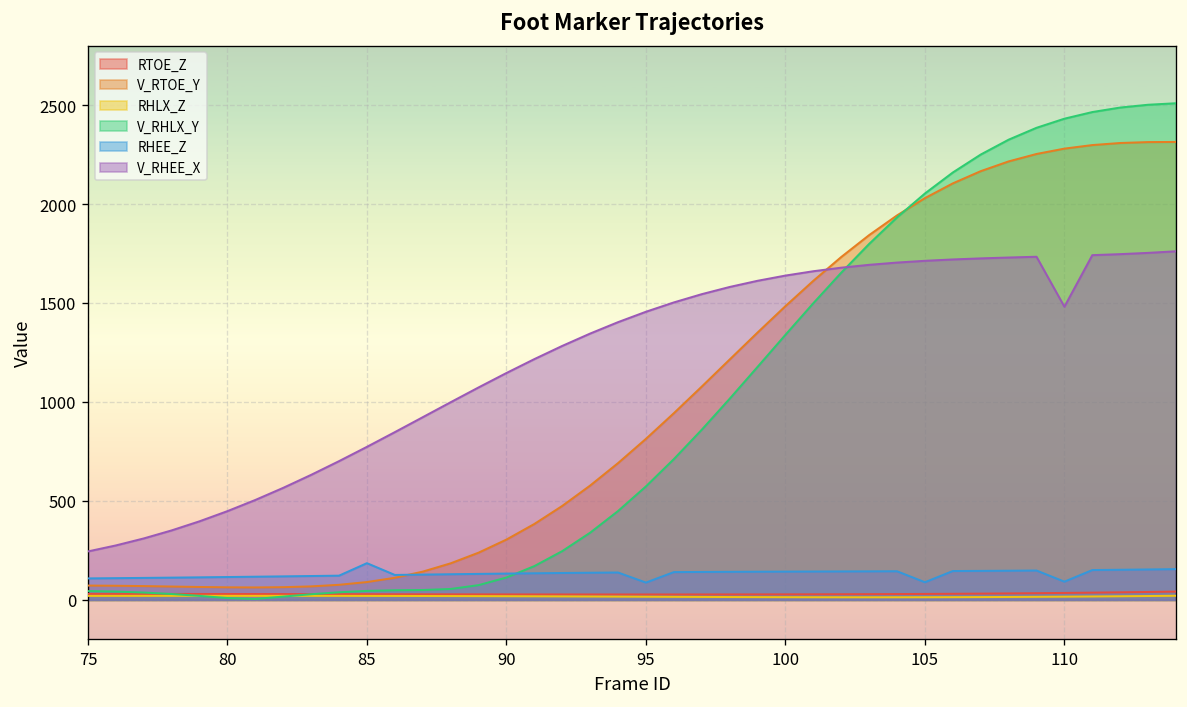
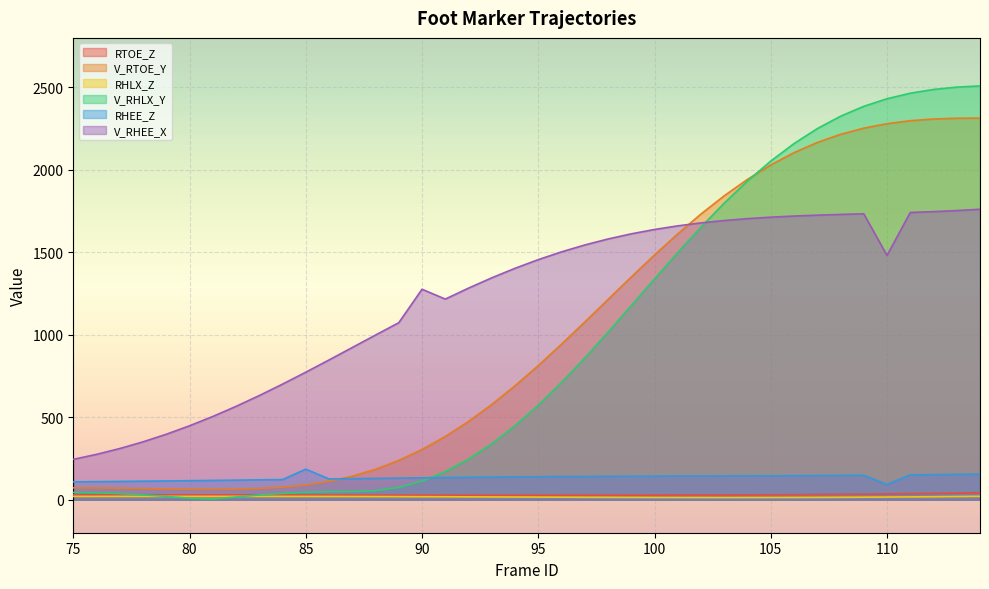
V_RHEE_X, 90: 1150 -> 1280
RHEE_Z, 95: 90 -> 140
RHEE_Z, 105: 90 -> 150
